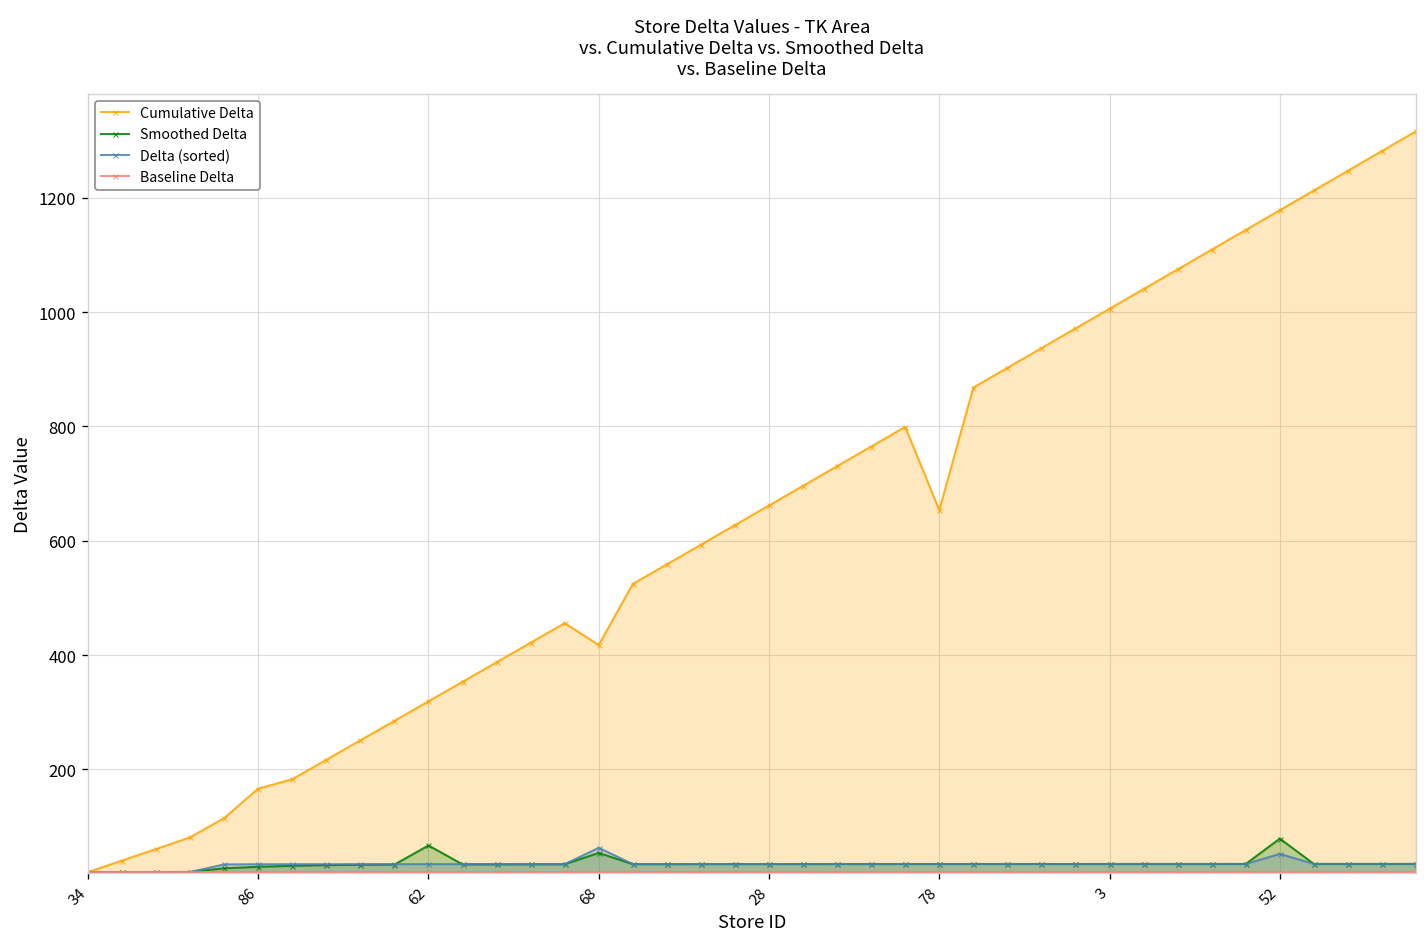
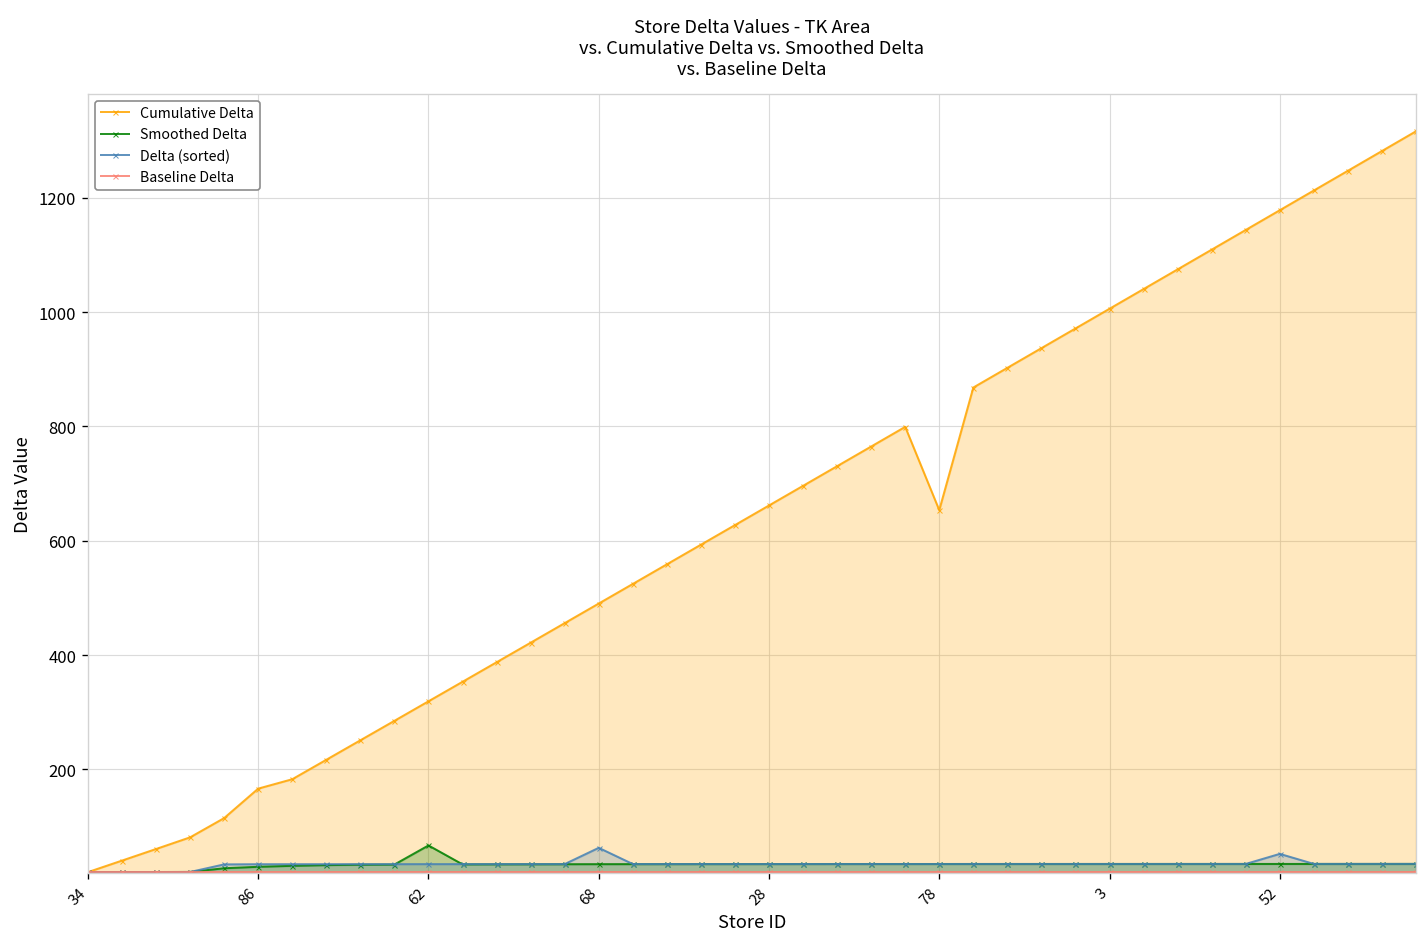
Cumulative Delta, 68: 420 -> 490
Smoothed Delta, 68: 50 -> 30
Smoothed Delta, 52: 80 -> 30
